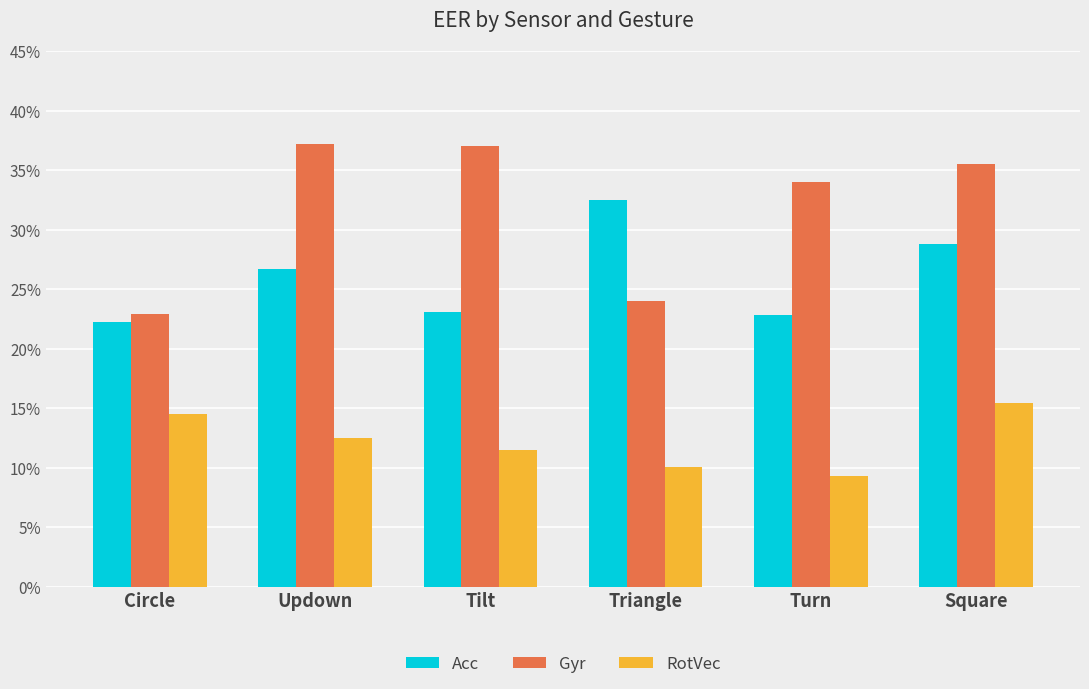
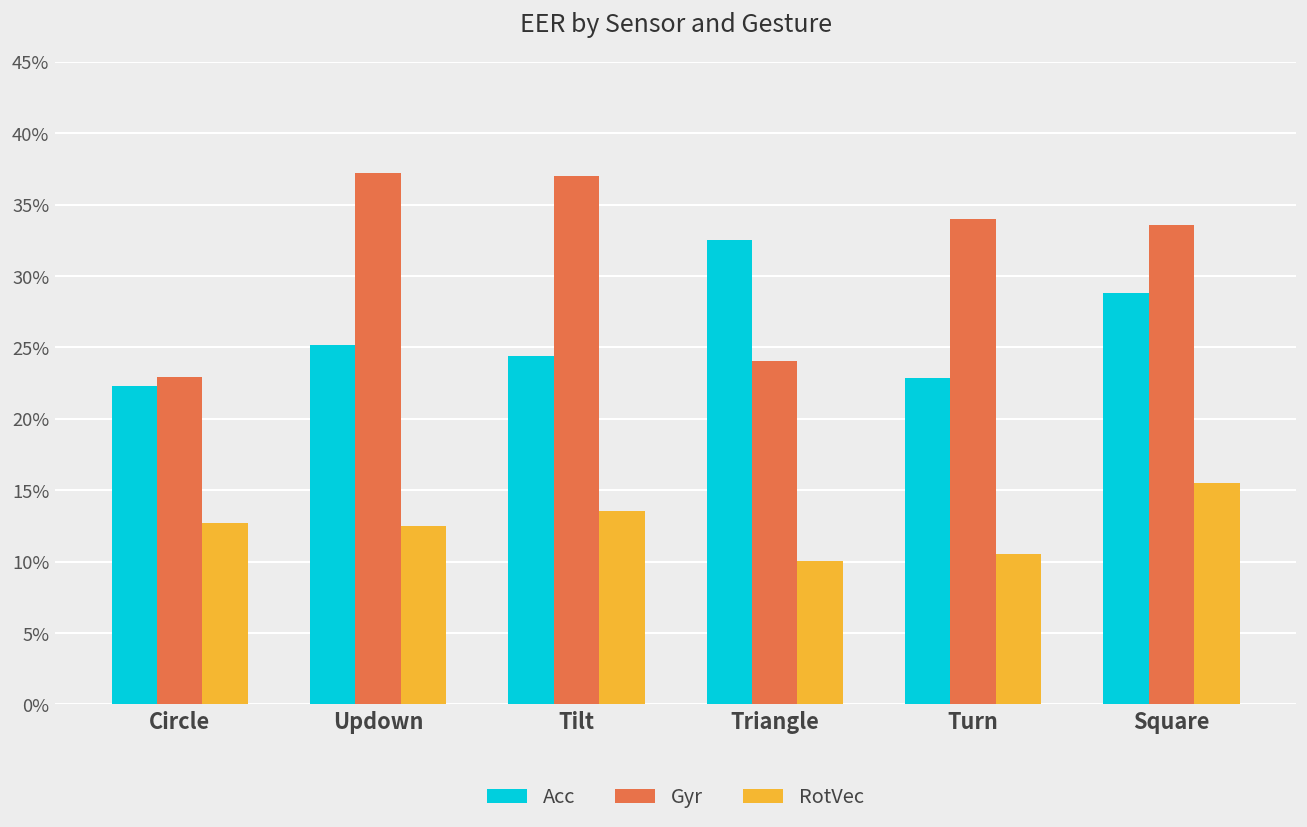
RotVec, Circle: 14.6% -> 12.7%
Acc, Updown: 26.7% -> 25.2%
Acc, Tilt: 23.1% -> 24.4%
RotVec, Tilt: 11.5% -> 13.5%
RotVec, Turn: 9.3% -> 10.5%
Gyr, Square: 35.5% -> 33.6%
